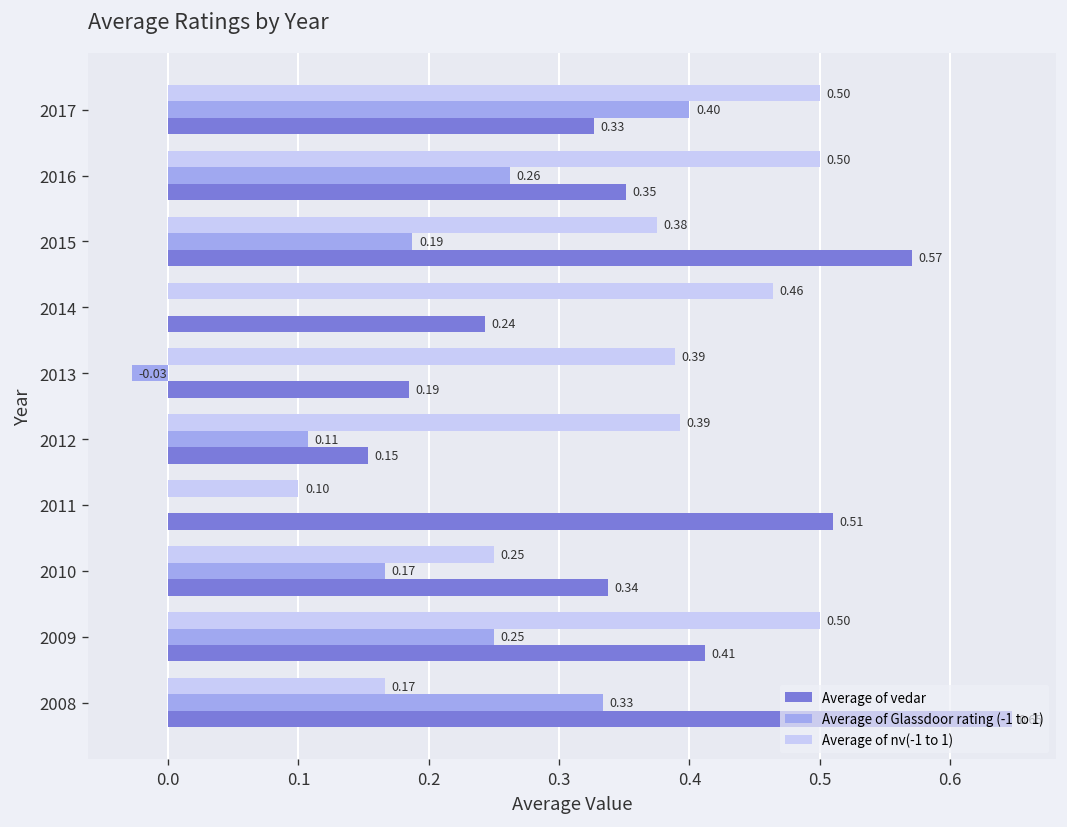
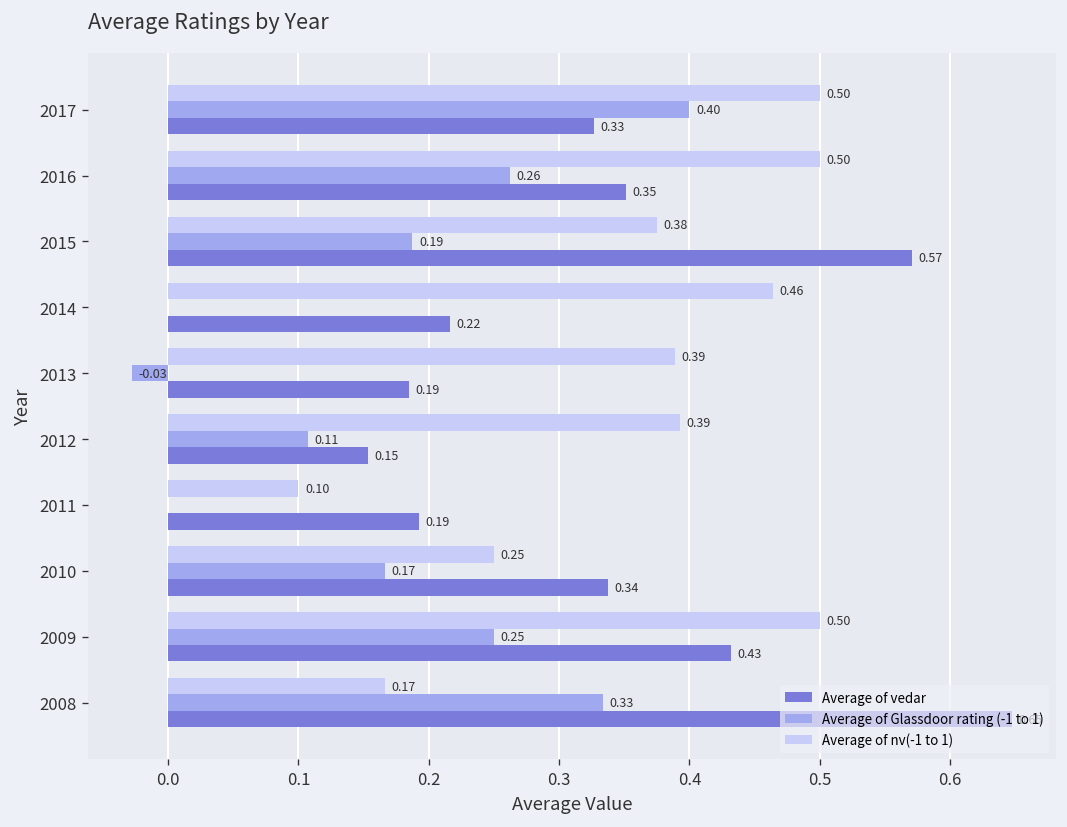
Average of vedar, 2014: 0.24 -> 0.22
Average of vedar, 2011: 0.51 -> 0.19
Average of vedar, 2009: 0.41 -> 0.43
